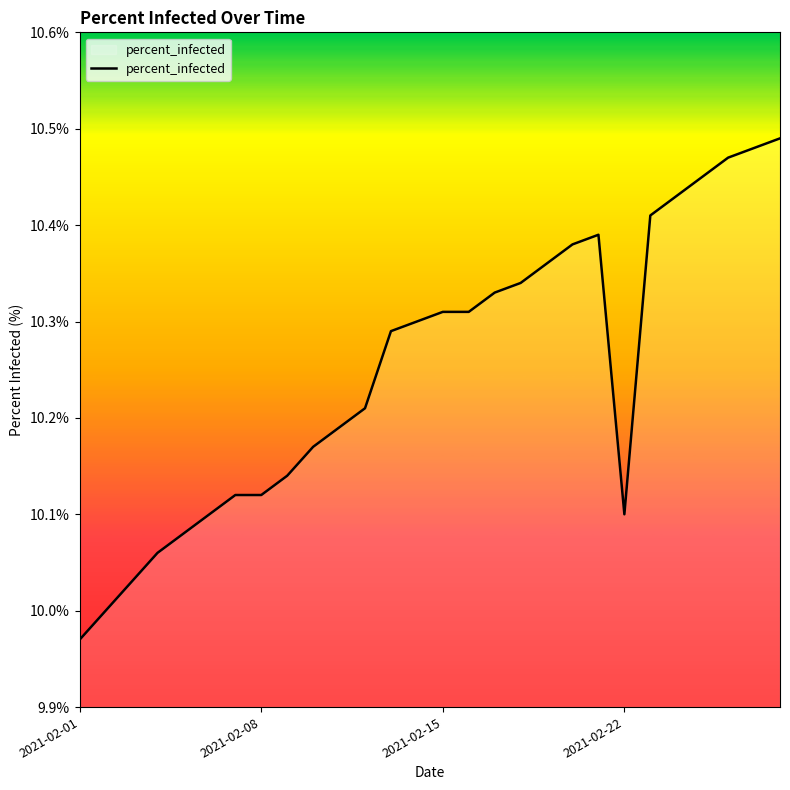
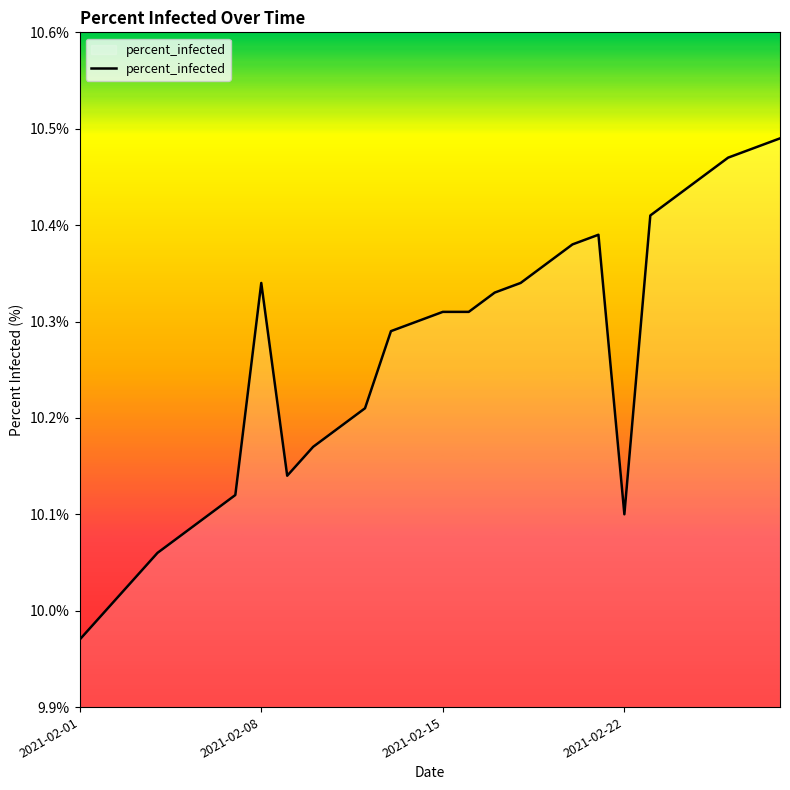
2021-02-08: 10.12% -> 10.34%
